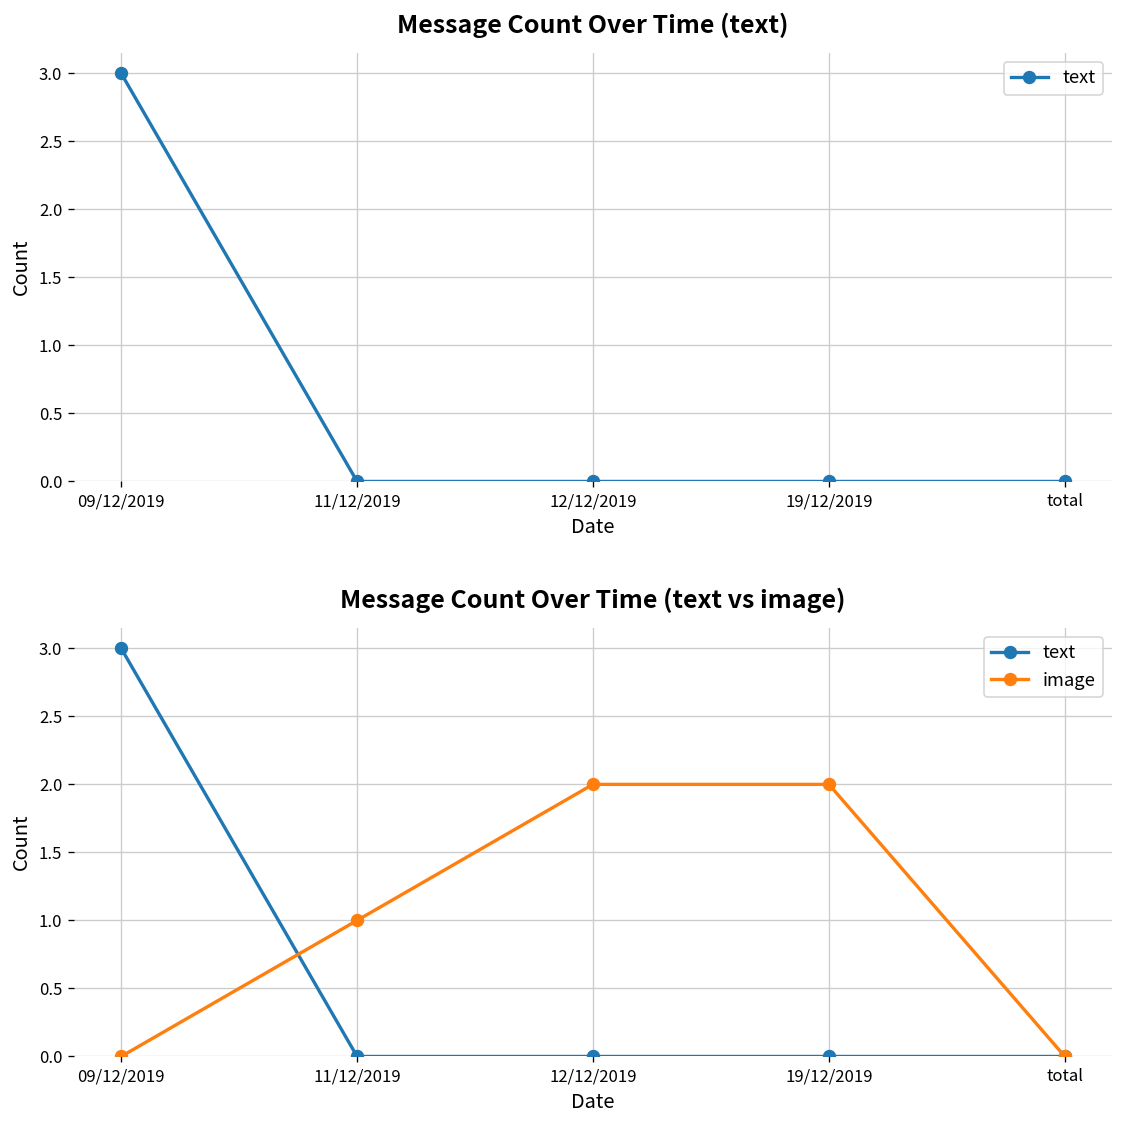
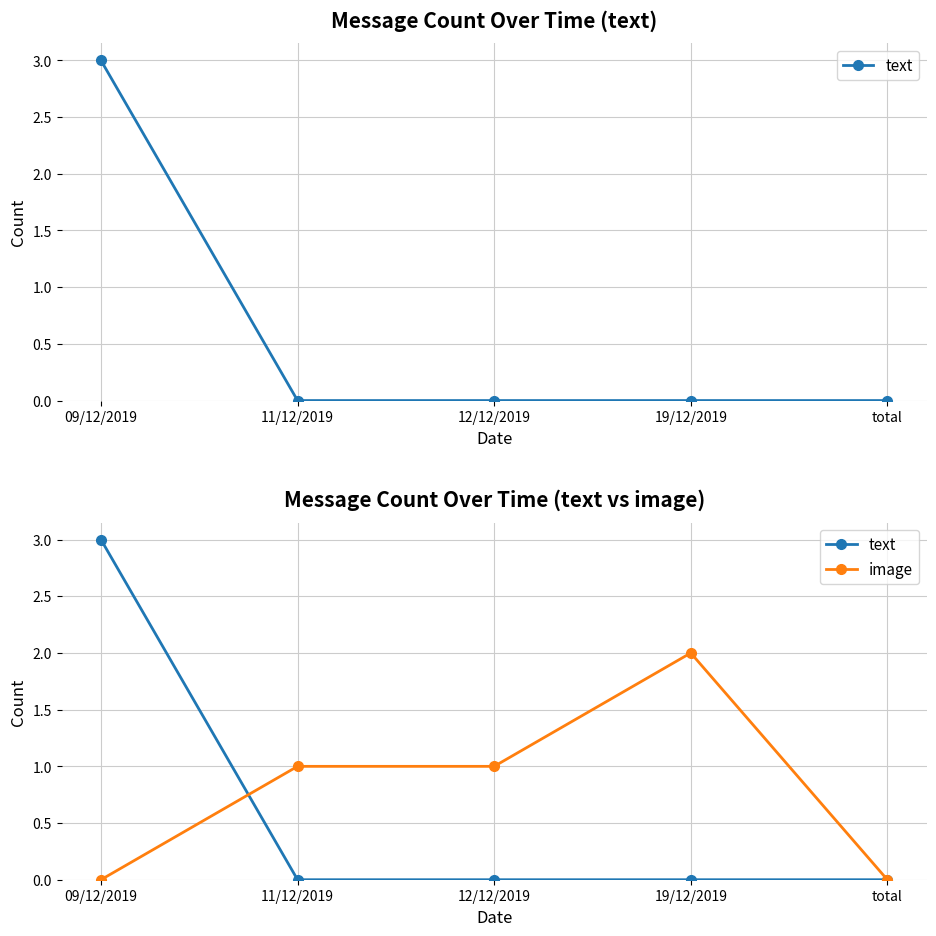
Message Count Over Time (text vs image), image, 12/12/2019: 2 -> 1
